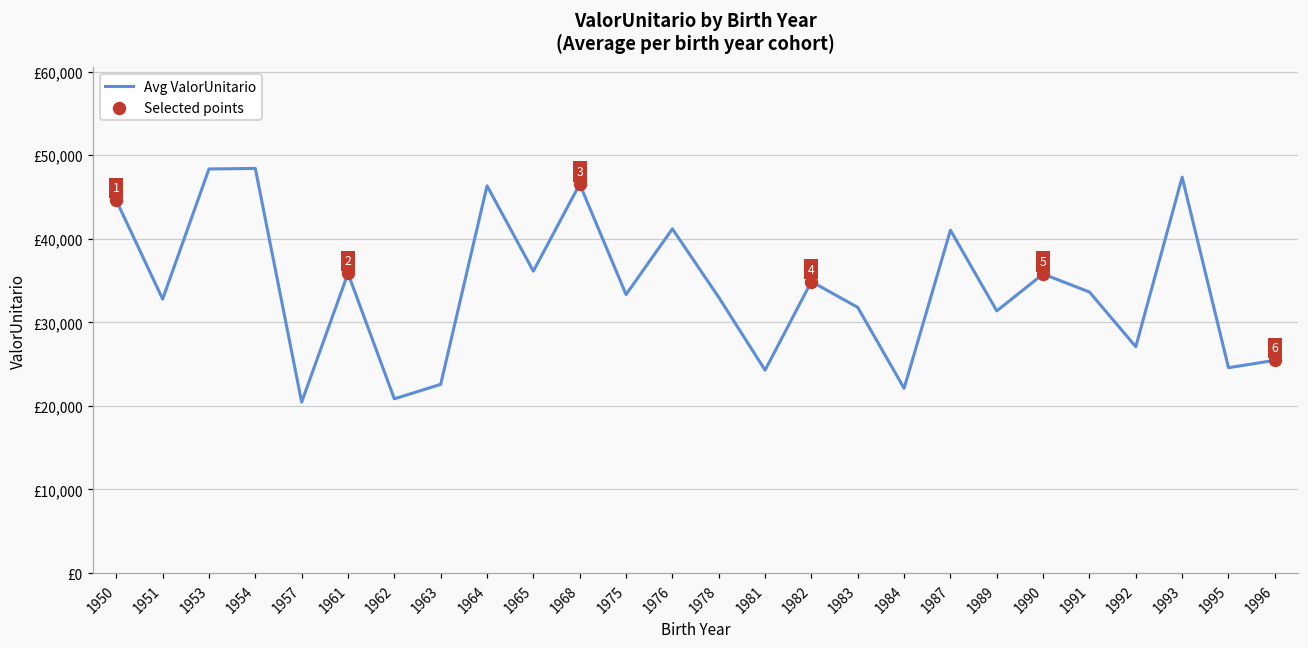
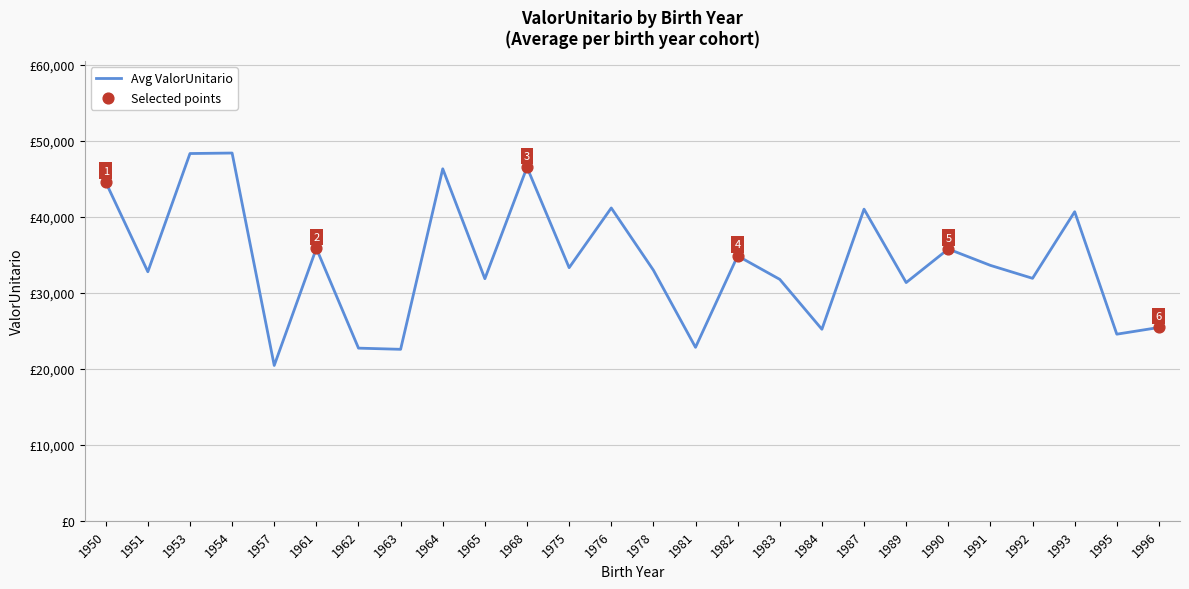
Avg ValorUnitario, 1962: £21,000 -> £23,000
Avg ValorUnitario, 1965: £36,000 -> £32,000
Avg ValorUnitario, 1981: £24,000 -> £23,000
Avg ValorUnitario, 1984: £22,000 -> £25,000
Avg ValorUnitario, 1992: £27,000 -> £32,000
Avg ValorUnitario, 1993: £47,000 -> £41,000
